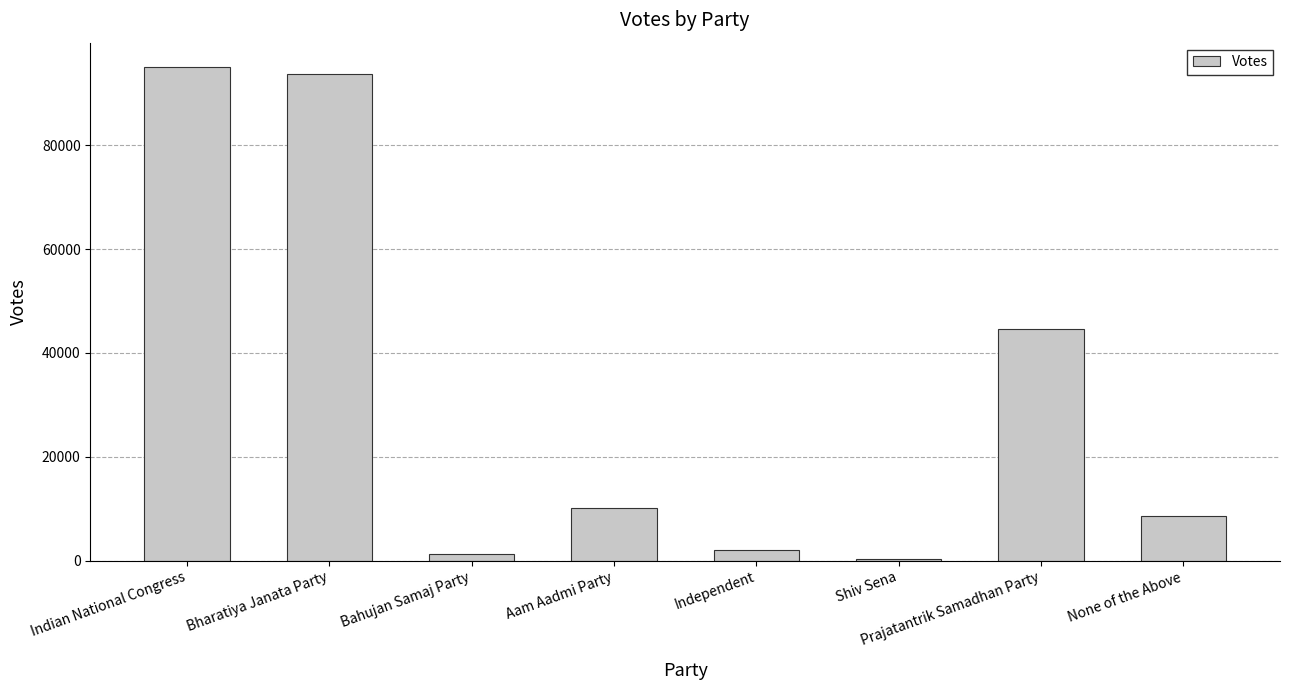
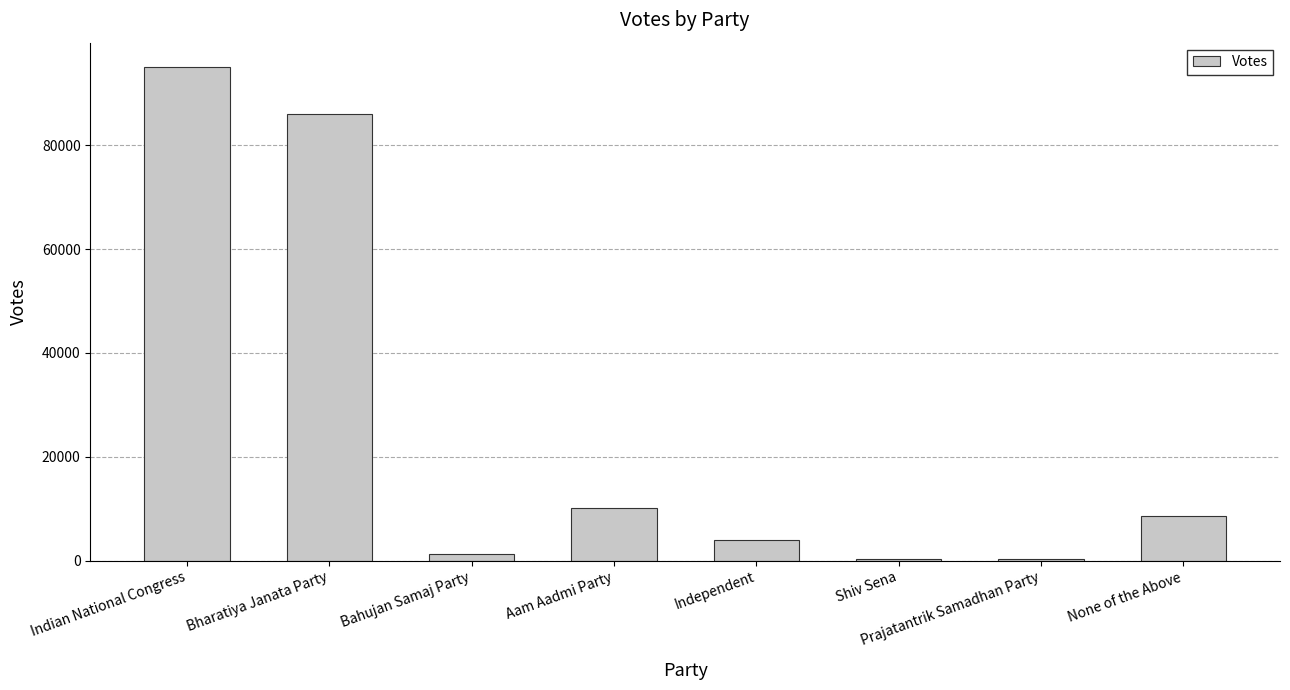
Bharatiya Janata Party: 94000 -> 86000
Independent: 2000 -> 4000
Prajatantrik Samadhan Party: 45000 -> 0
